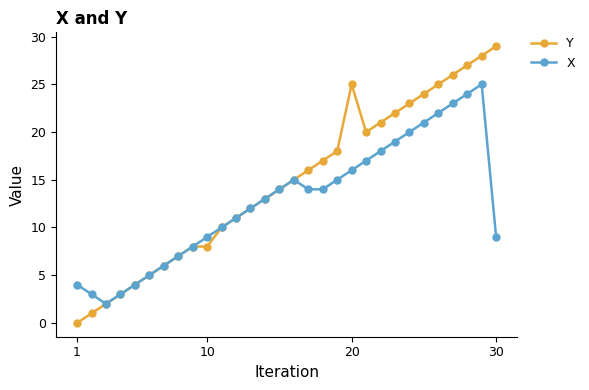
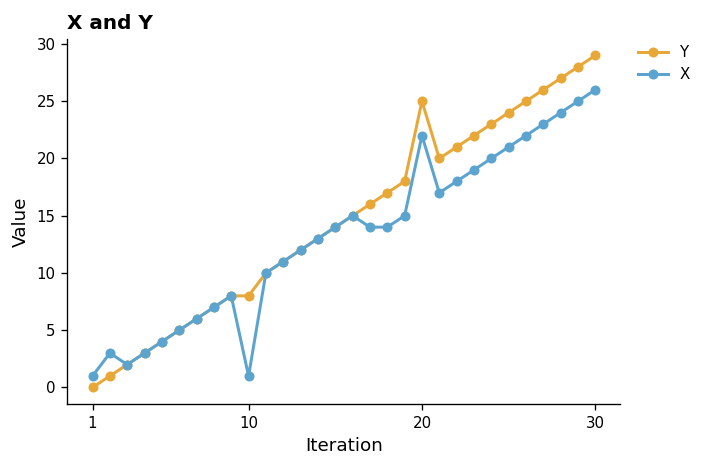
X, 1: 4 -> 1
X, 10: 9 -> 1
X, 20: 16 -> 22
X, 30: 9 -> 26
